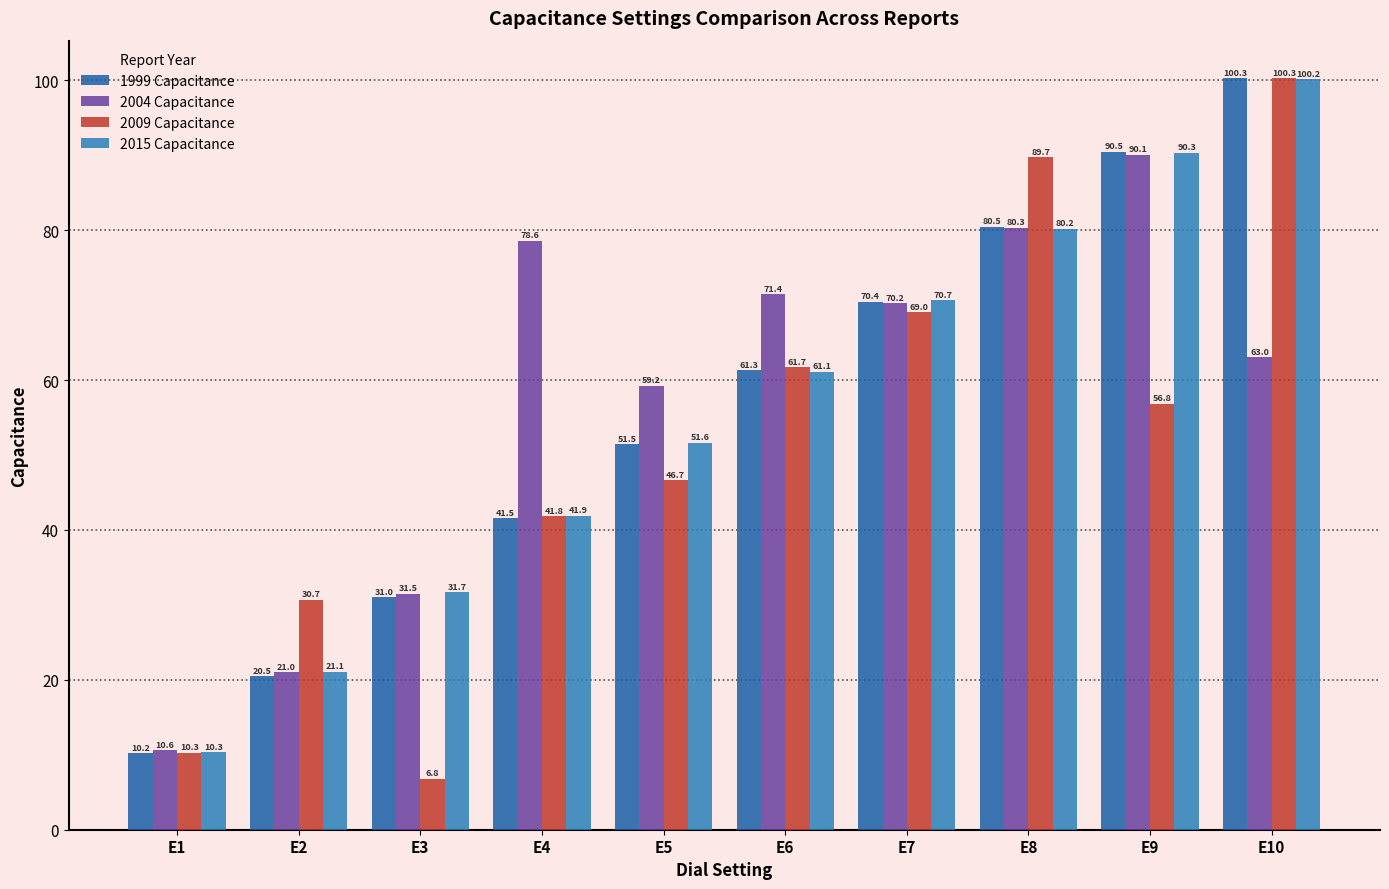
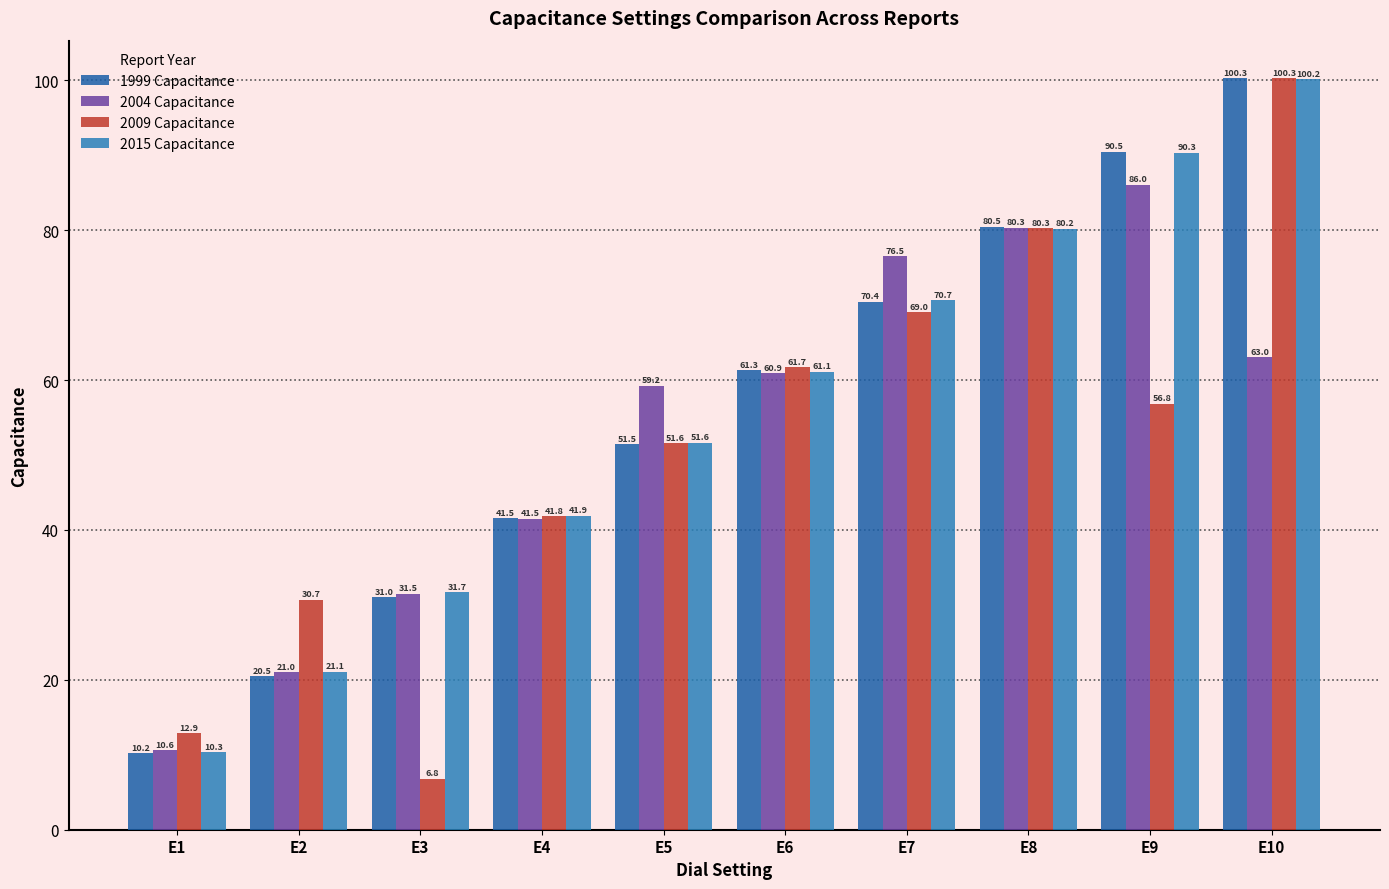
2009 Capacitance, E1: 10.3 -> 12.9
2004 Capacitance, E4: 78.6 -> 41.5
2009 Capacitance, E5: 46.7 -> 51.6
2004 Capacitance, E6: 71.4 -> 60.9
2004 Capacitance, E7: 70.2 -> 76.5
2009 Capacitance, E8: 89.7 -> 80.3
2004 Capacitance, E9: 90.1 -> 86.0
